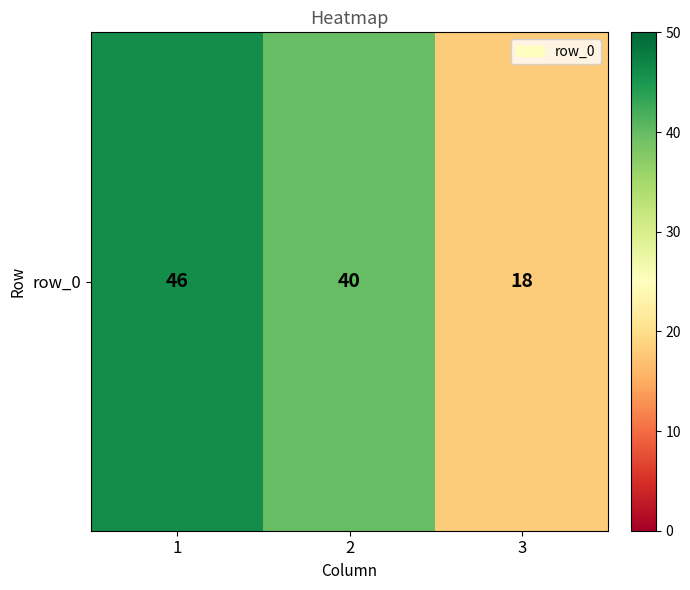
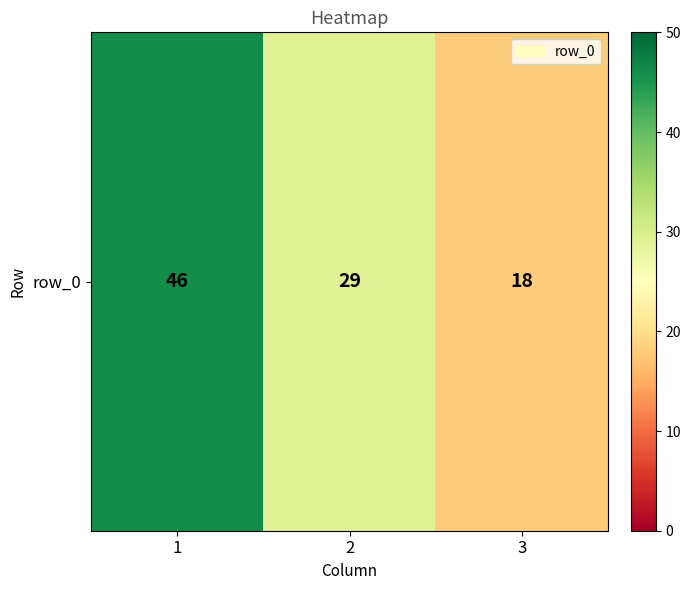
row_0, 2: 40 -> 29
